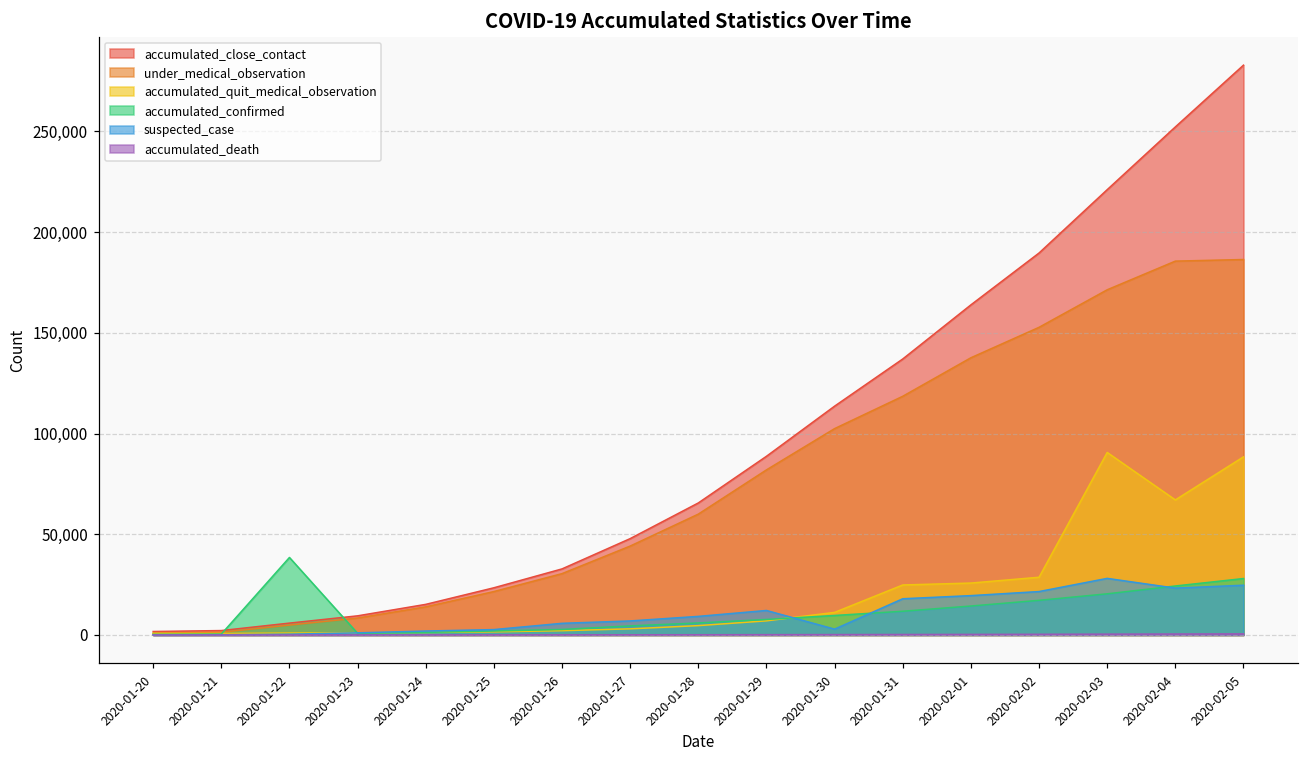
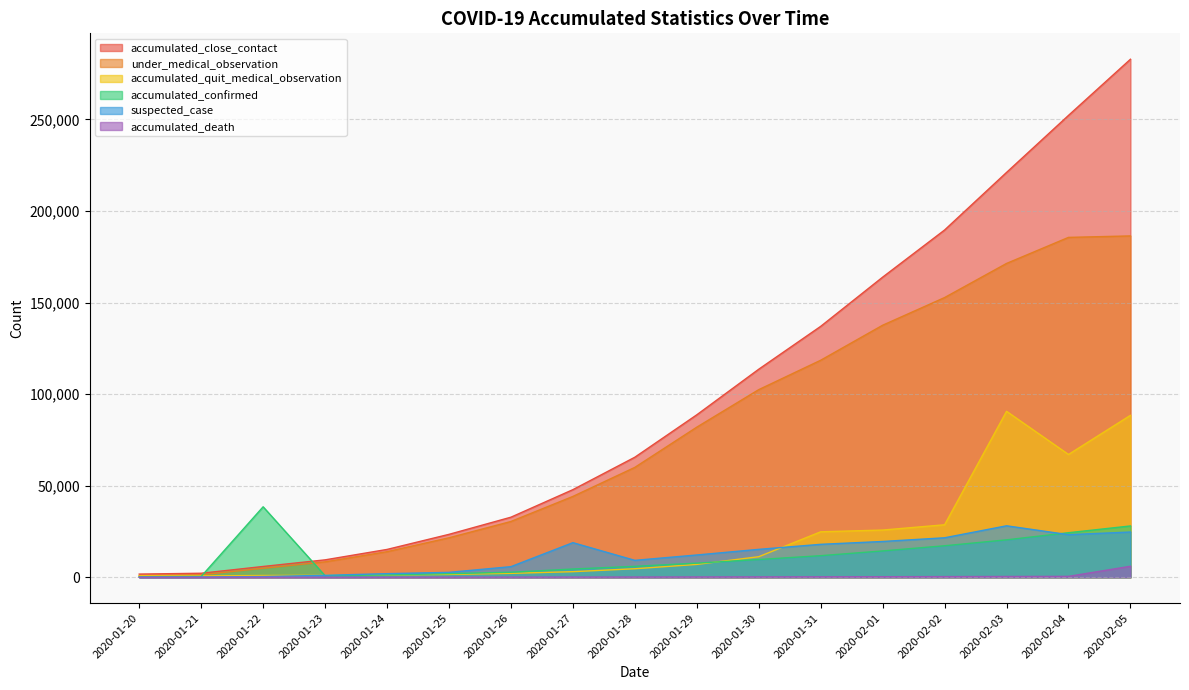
suspected_case, 2020-01-27: 7,000 -> 19,000
suspected_case, 2020-01-30: 3,000 -> 15,000
accumulated_death, 2020-02-05: 1,000 -> 6,000
